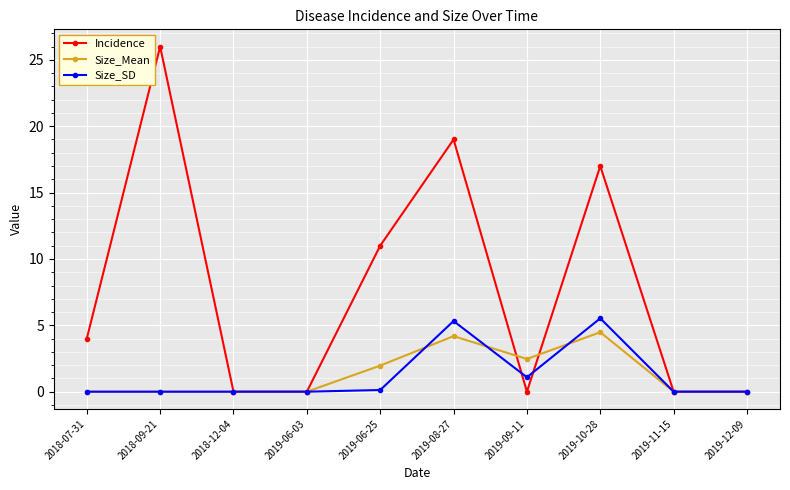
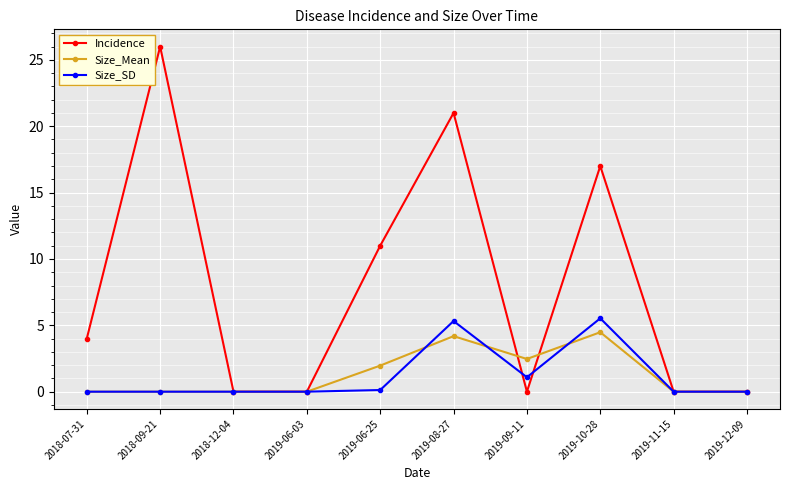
Incidence, 2019-08-27: 19 -> 21
